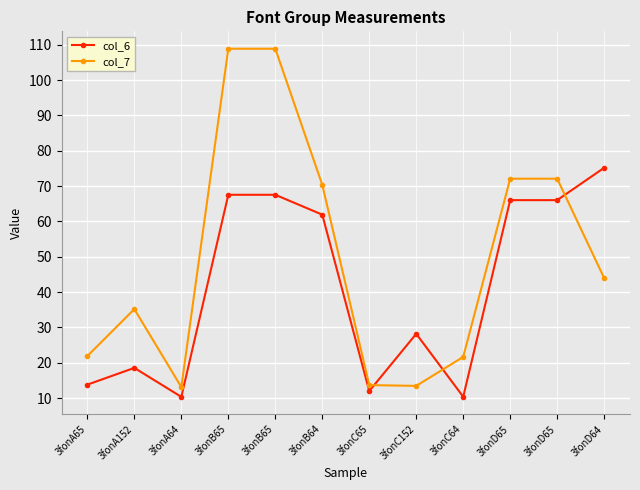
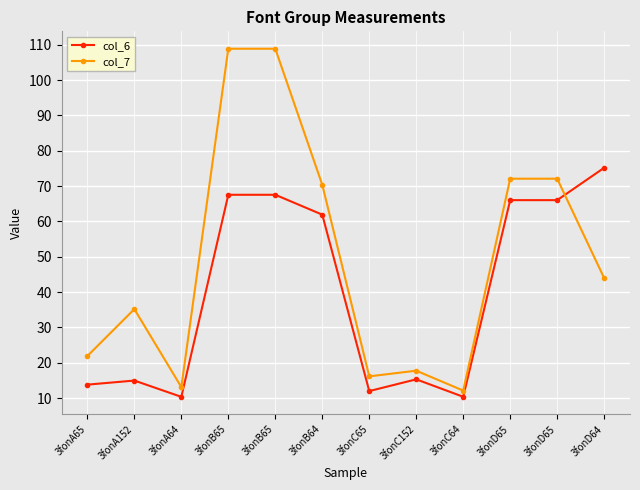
col_6, 3fonA152: 19 -> 15
col_7, 3fonC65: 14 -> 16
col_6, 3fonC152: 28 -> 15
col_7, 3fonC152: 13 -> 18
col_7, 3fonC64: 22 -> 12
